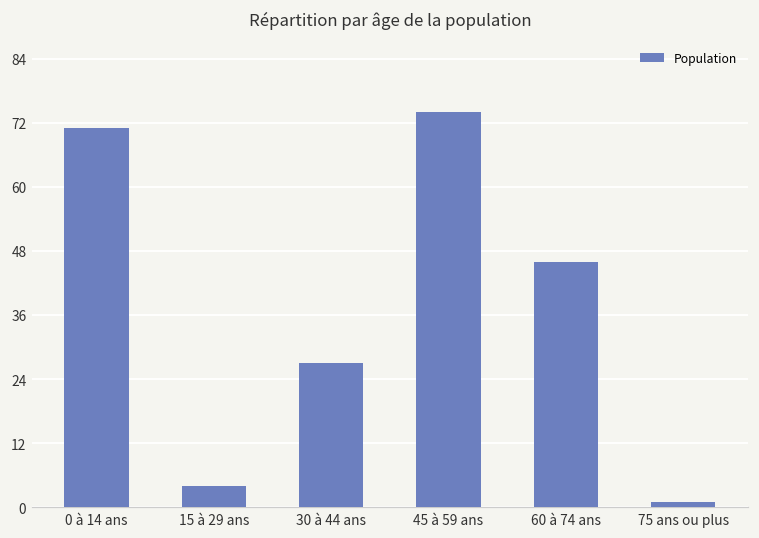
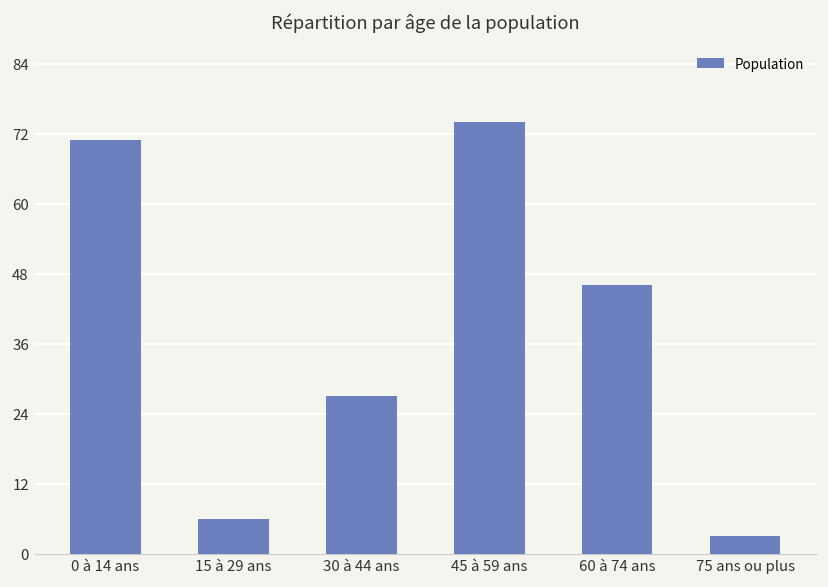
15 à 29 ans: 4 -> 6
75 ans ou plus: 1 -> 3
